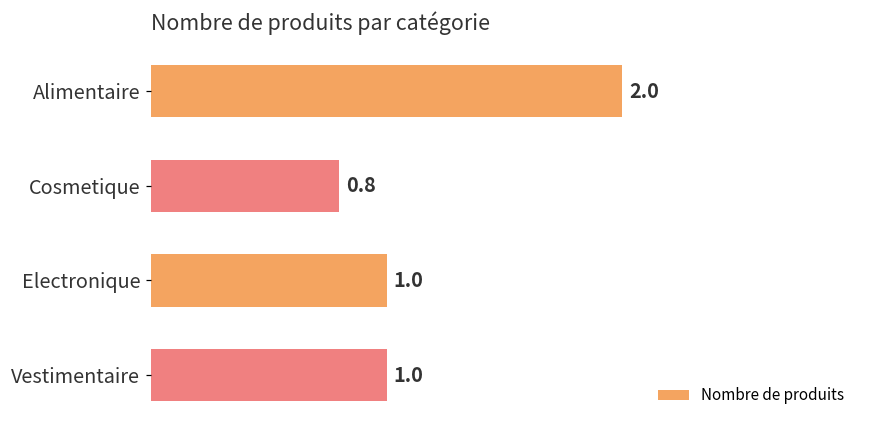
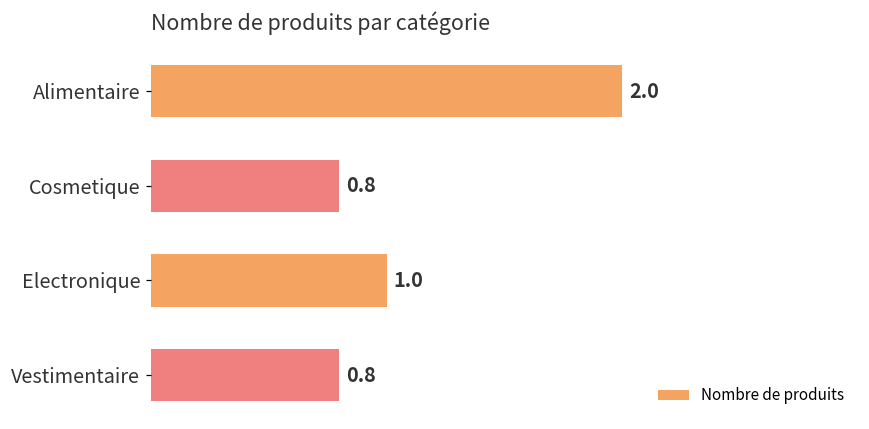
Vestimentaire: 1.0 -> 0.8
